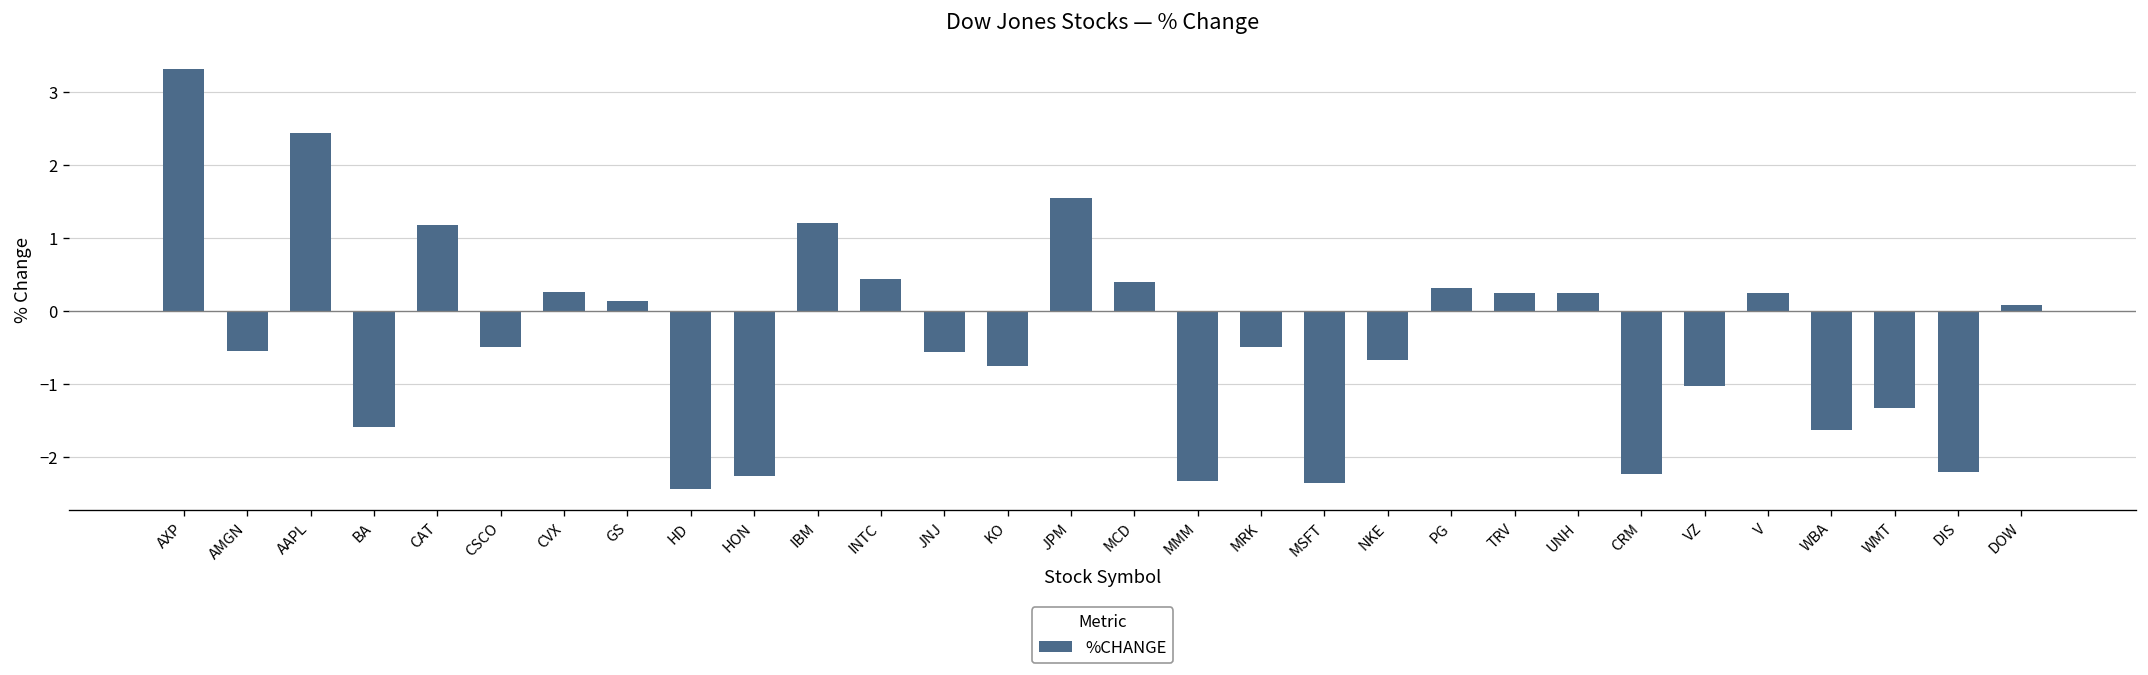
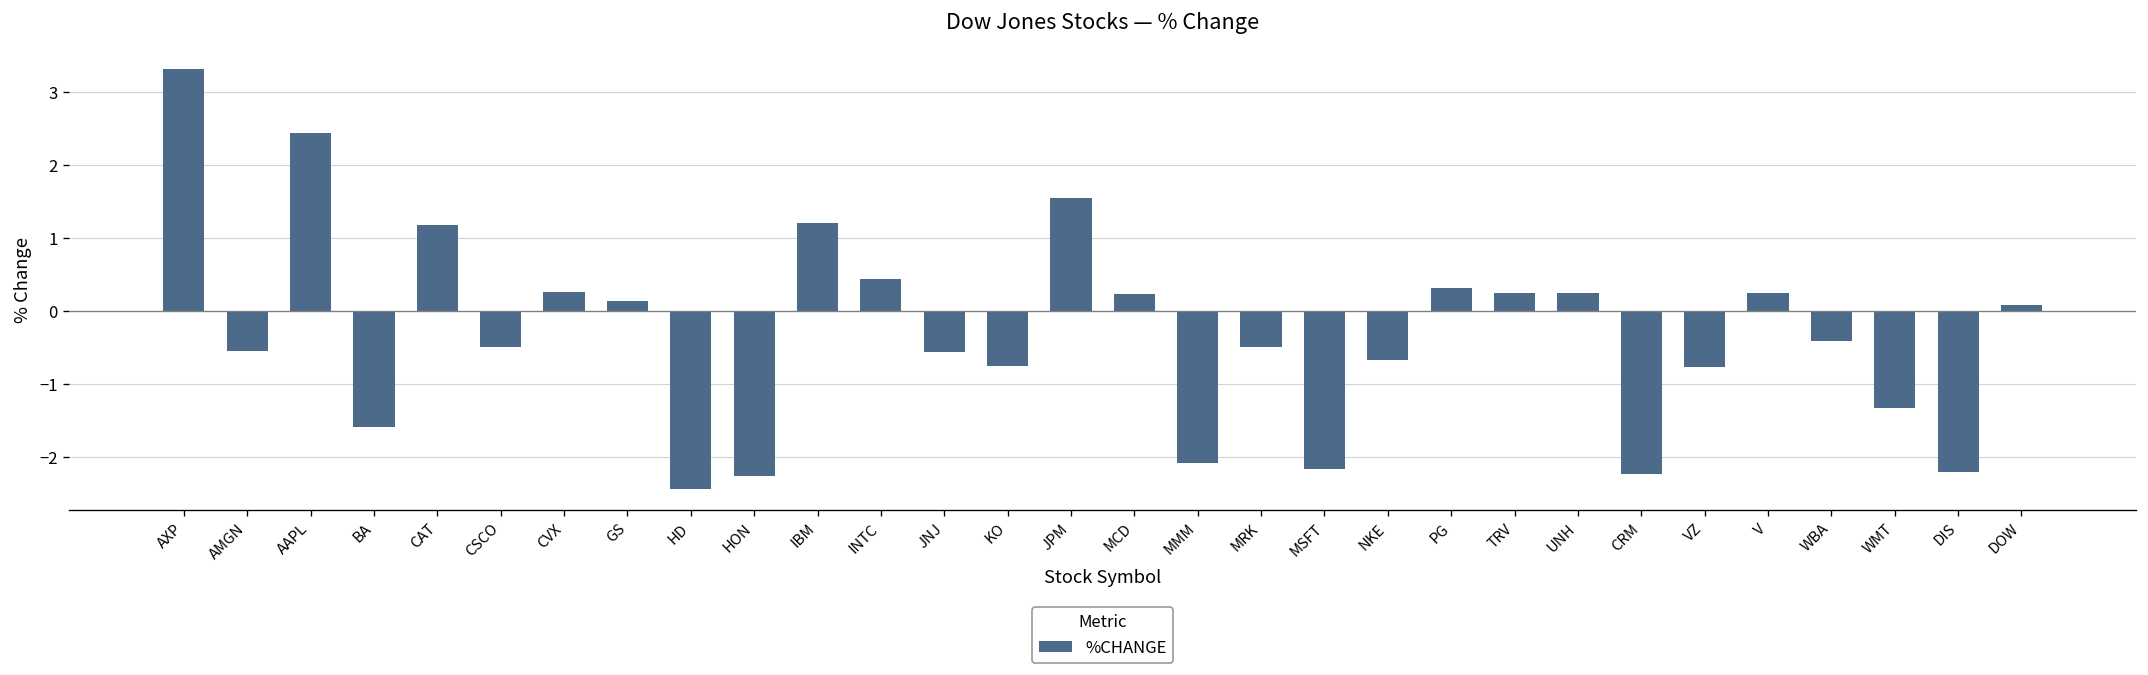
MCD: 0.4 -> 0.2
MMM: -2.3 -> -2.1
MSFT: -2.4 -> -2.2
VZ: -1.0 -> -0.8
WBA: -1.6 -> -0.4
